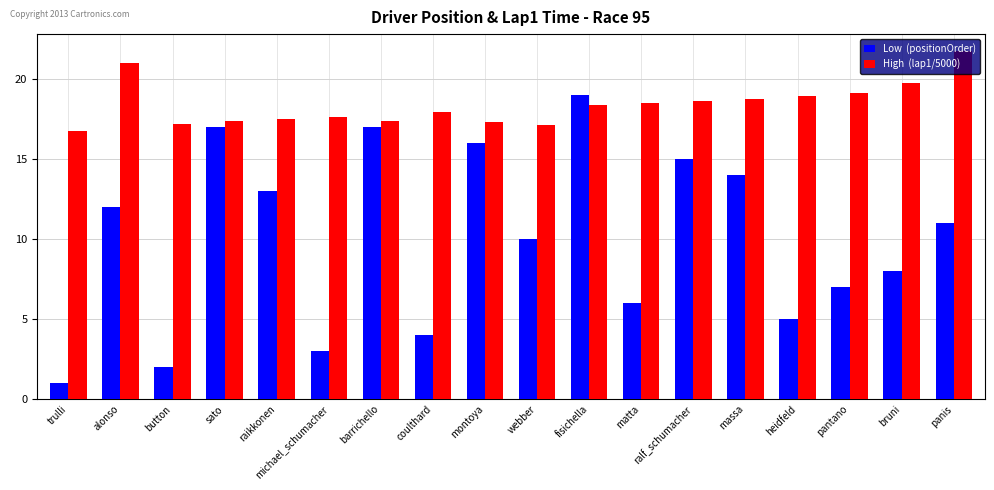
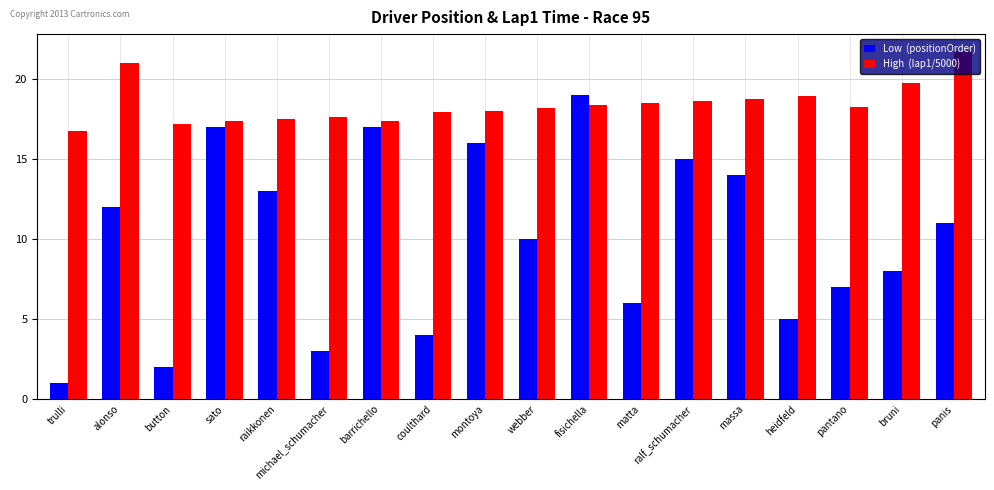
High (lap1/5000), montoya: 17.3 -> 18.0
High (lap1/5000), webber: 17.1 -> 18.2
High (lap1/5000), pantano: 19.1 -> 18.2
